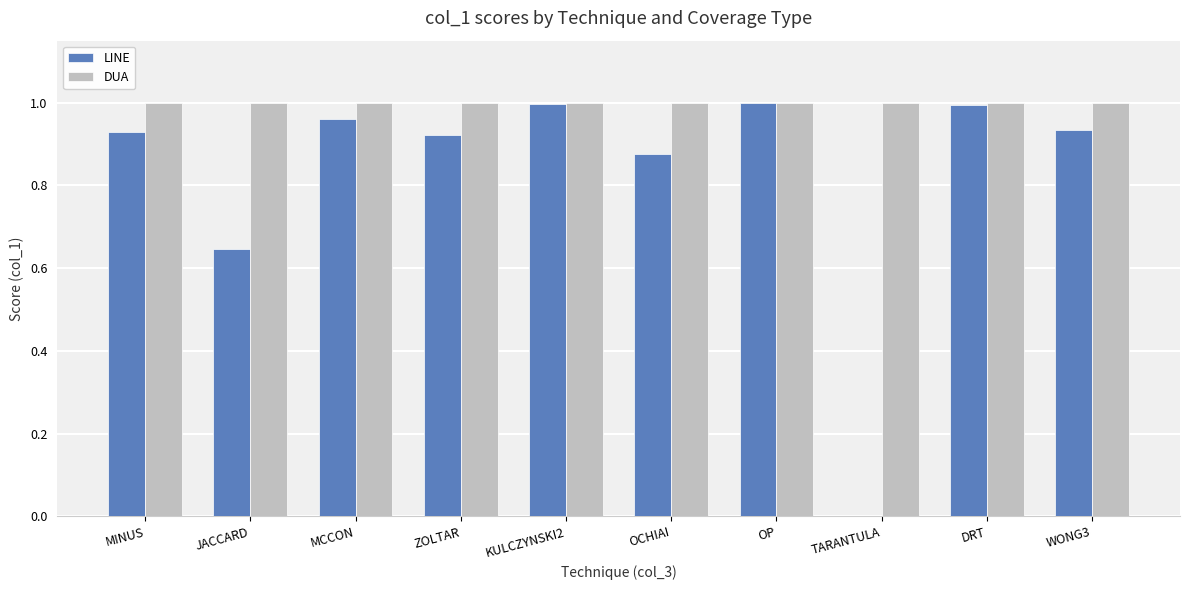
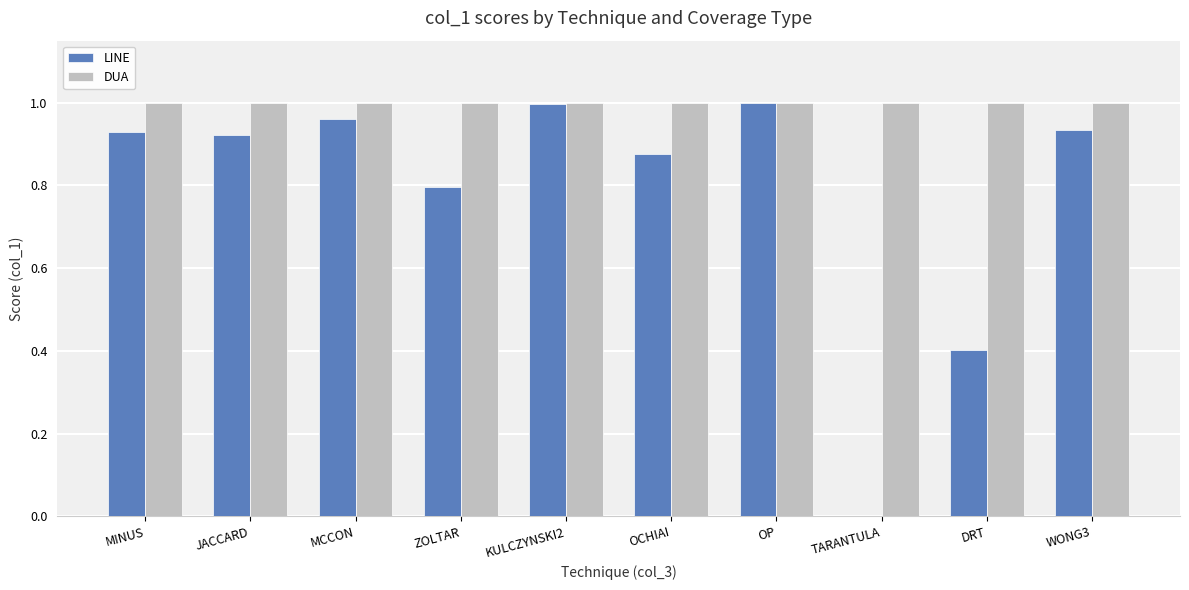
LINE, JACCARD: 0.65 -> 0.92
LINE, ZOLTAR: 0.92 -> 0.80
LINE, DRT: 1.00 -> 0.40
